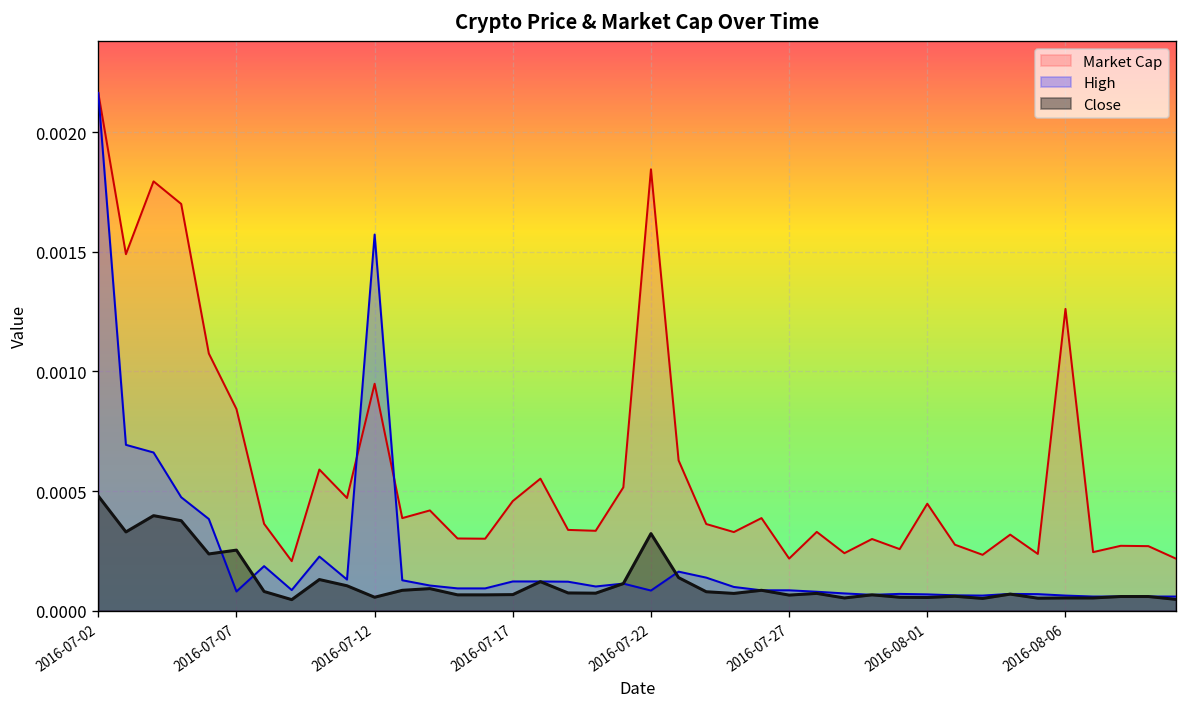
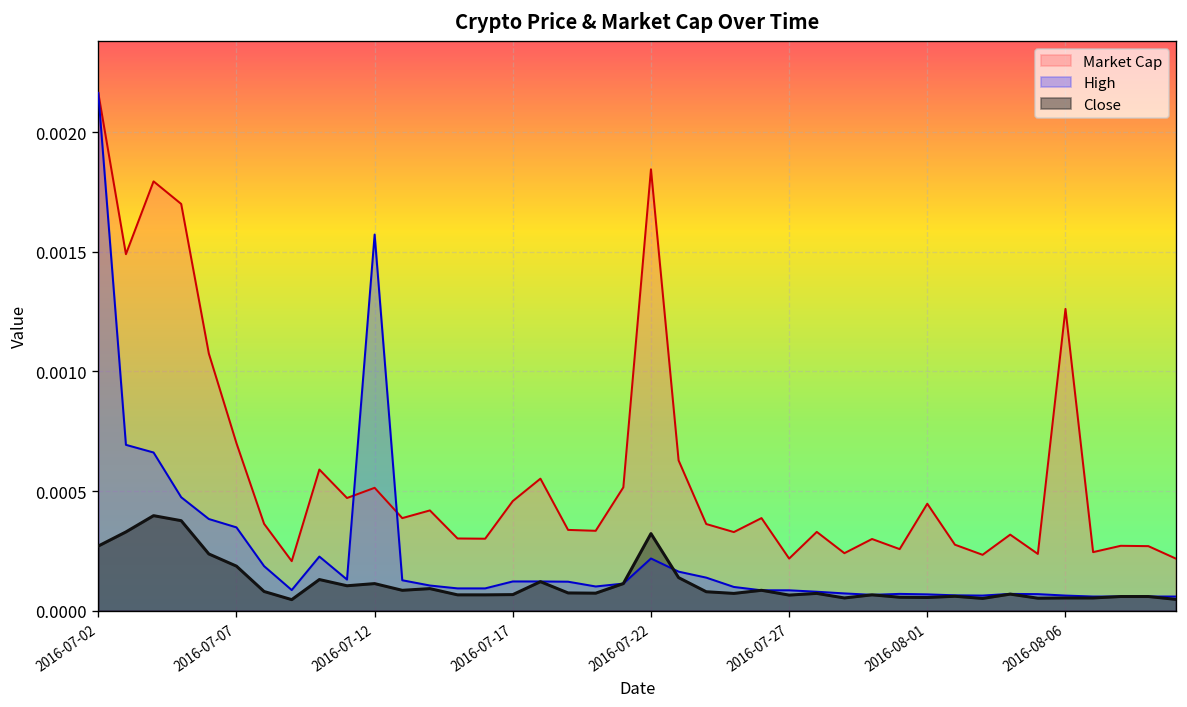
Close, 2016-07-02: 0.00048 -> 0.00027
Market Cap, 2016-07-07: 0.00084 -> 0.00070
High, 2016-07-07: 0.00008 -> 0.00035
Close, 2016-07-07: 0.00025 -> 0.00019
Market Cap, 2016-07-12: 0.00095 -> 0.00051
Close, 2016-07-12: 0.00006 -> 0.00011
High, 2016-07-22: 0.00008 -> 0.00022
